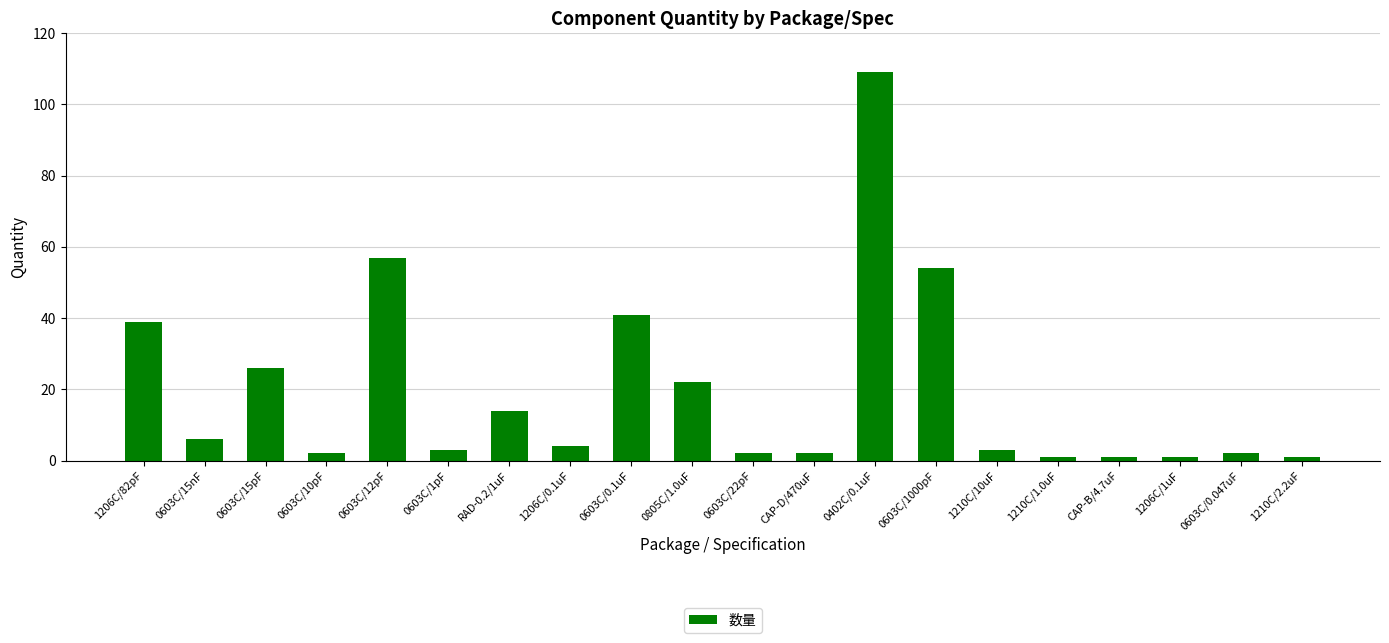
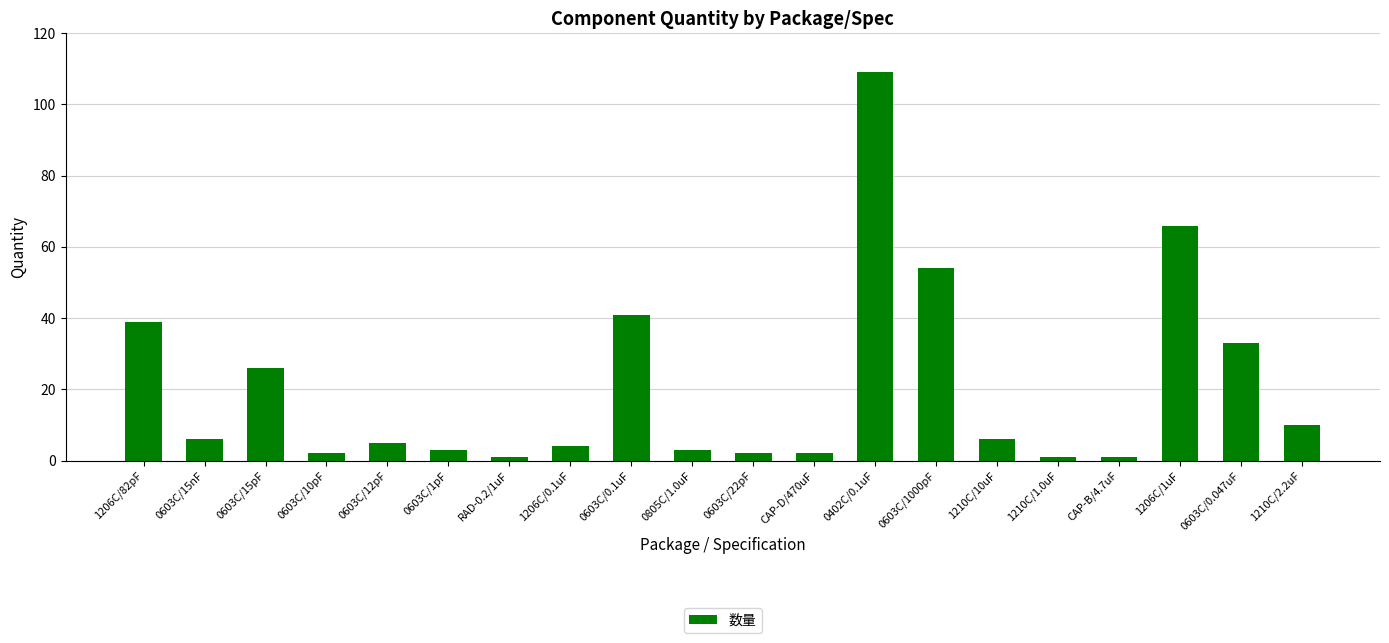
0603C/12pF: 57 -> 5
RAD-0.2/1uF: 14 -> 1
0805C/1.0uF: 22 -> 3
1210C/10uF: 3 -> 6
1206C/1uF: 1 -> 66
0603C/0.047uF: 2 -> 33
1210C/2.2uF: 1 -> 10
